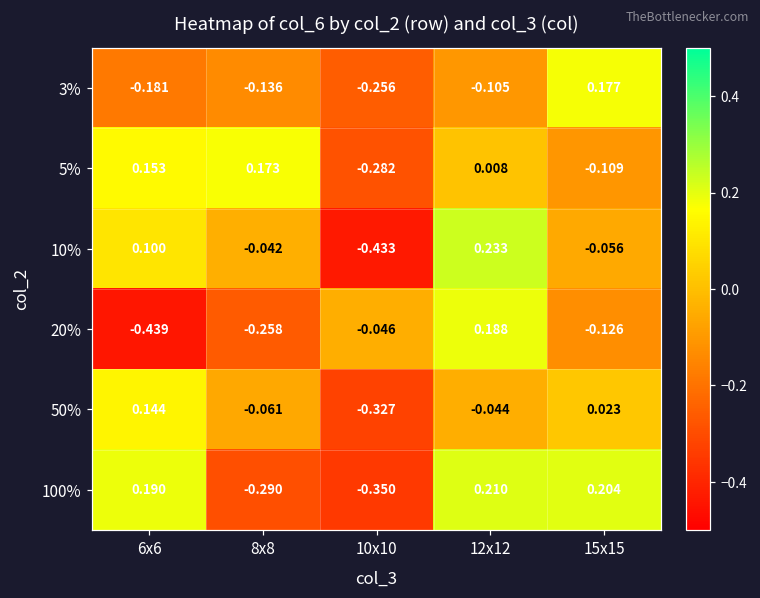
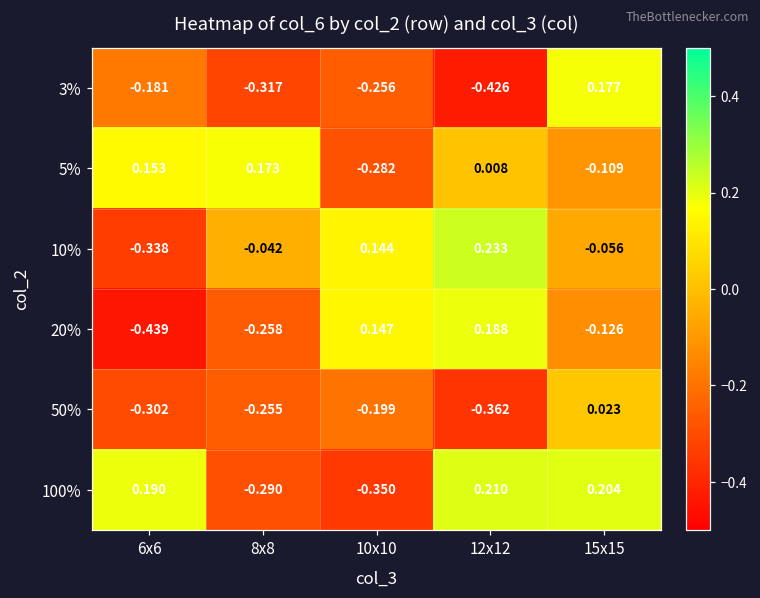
3%, 8x8: -0.136 -> -0.317
3%, 12x12: -0.105 -> -0.426
10%, 6x6: 0.100 -> -0.338
10%, 10x10: -0.433 -> 0.144
20%, 10x10: -0.046 -> 0.147
50%, 6x6: 0.144 -> -0.302
50%, 8x8: -0.061 -> -0.255
50%, 10x10: -0.327 -> -0.199
50%, 12x12: -0.044 -> -0.362
